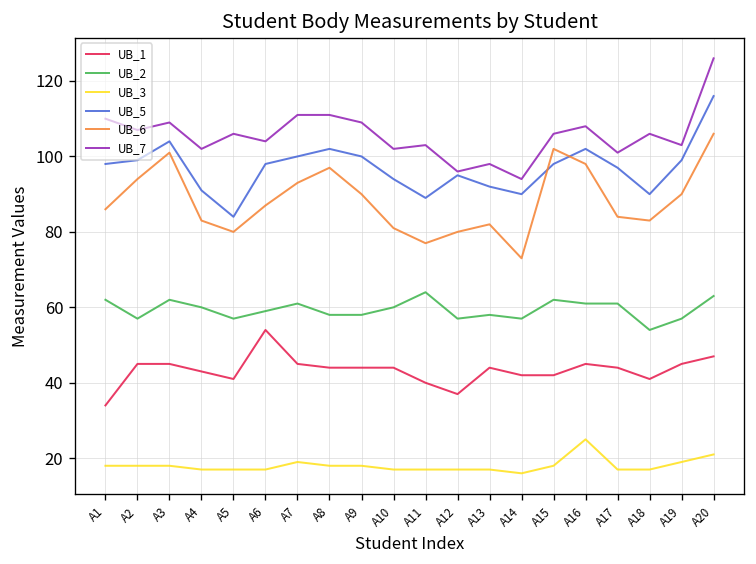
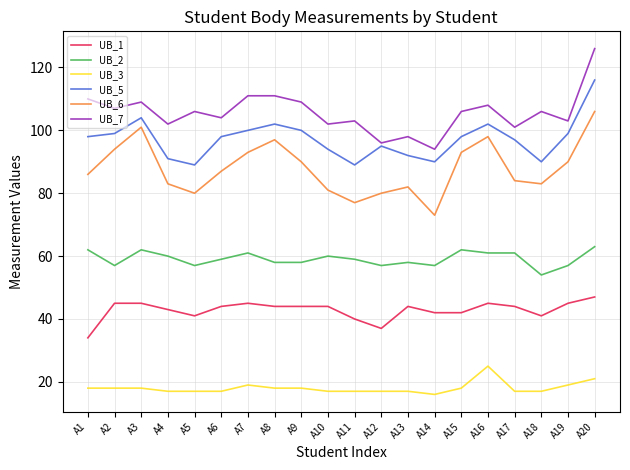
UB_5, A5: 84 -> 89
UB_1, A6: 54 -> 44
UB_2, A11: 64 -> 59
UB_6, A15: 102 -> 93
